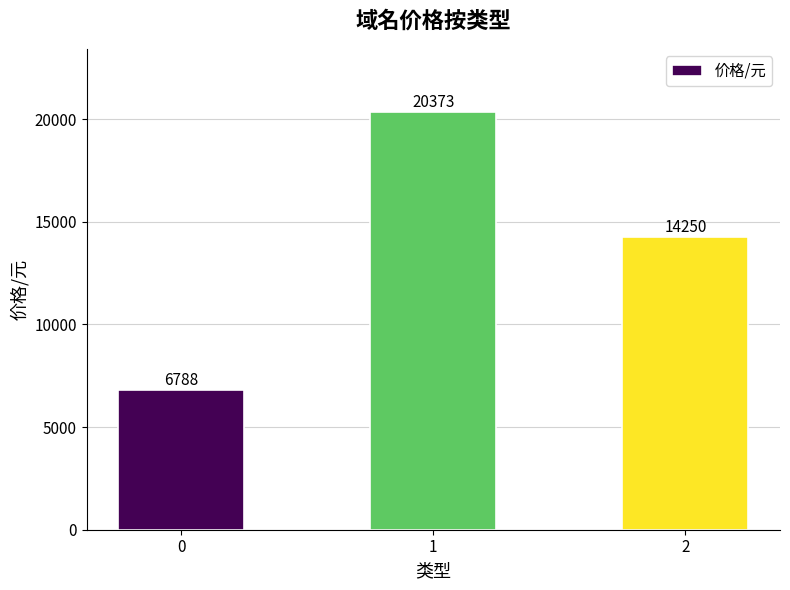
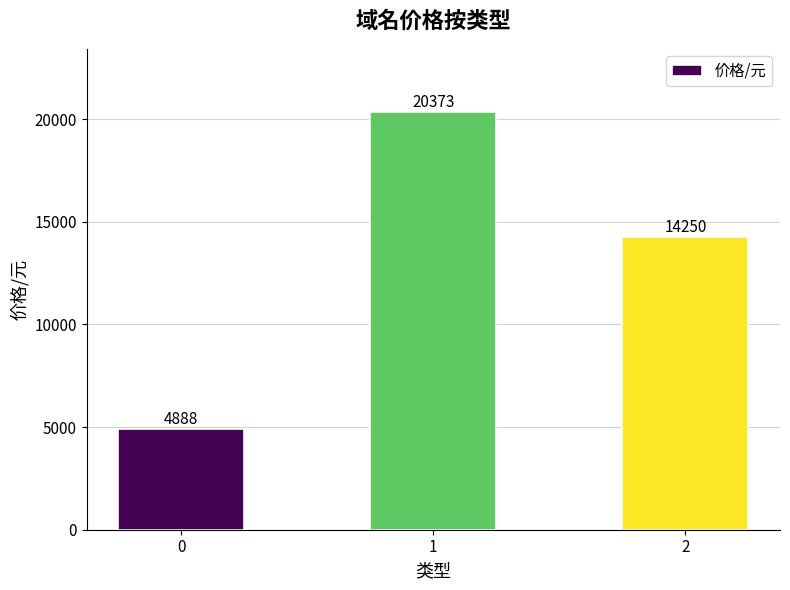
0: 6788 -> 4888
